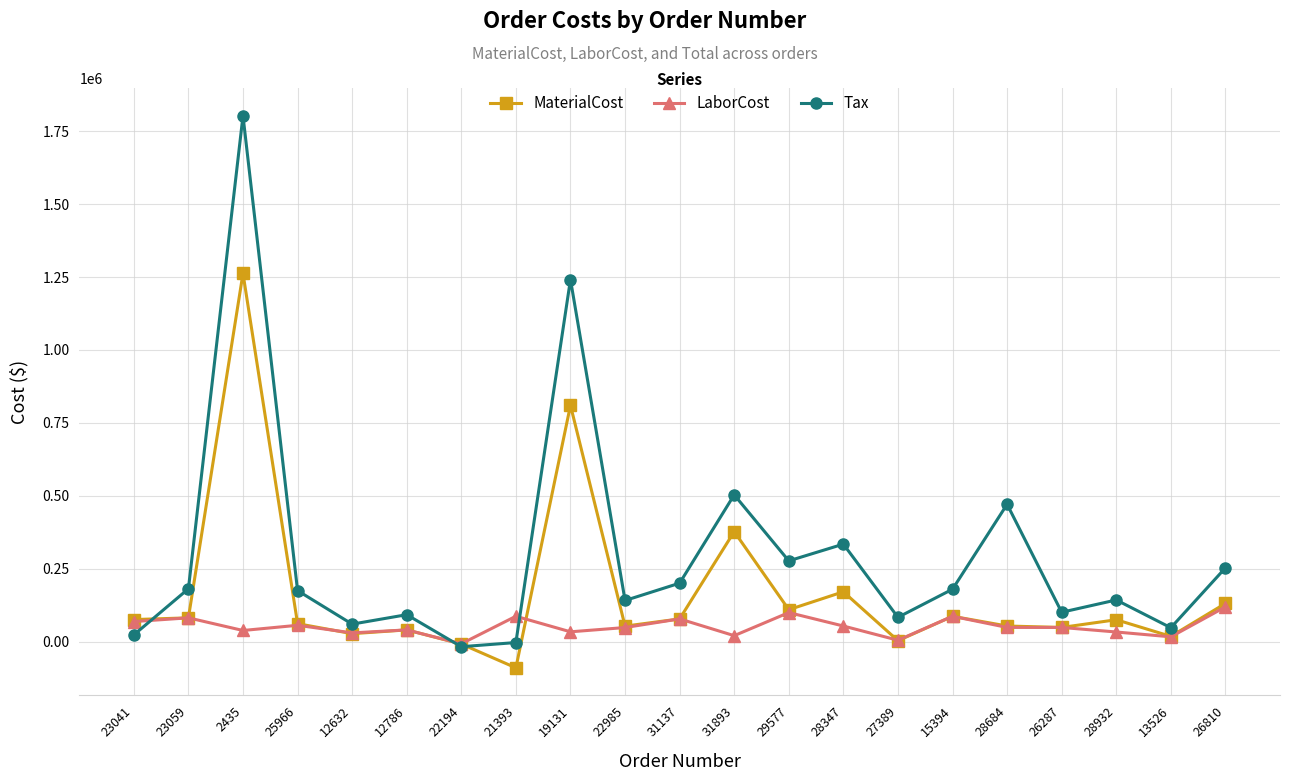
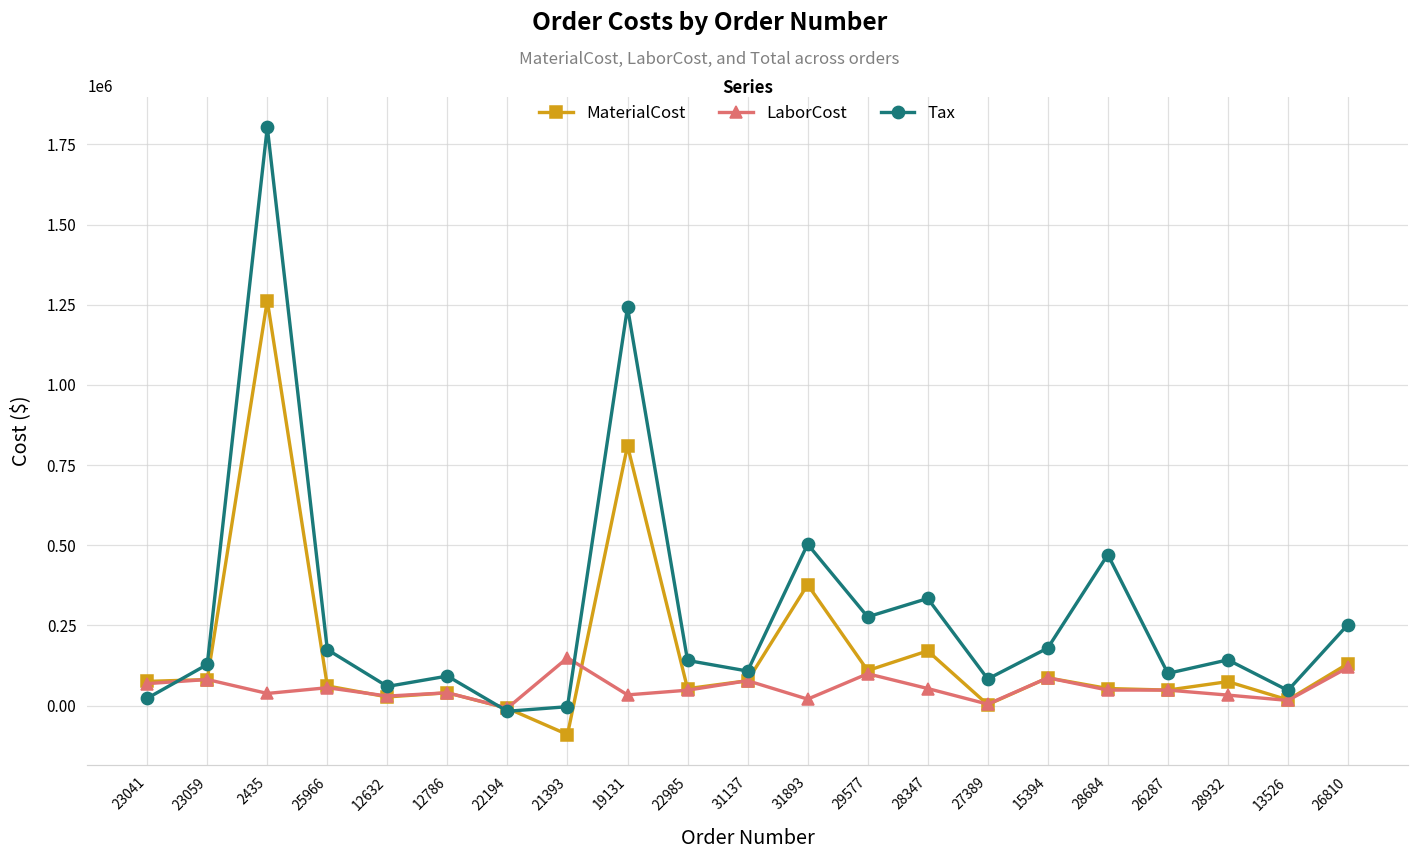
Tax, 23059: 180000 -> 130000
LaborCost, 21393: 90000 -> 150000
Tax, 31137: 200000 -> 110000
